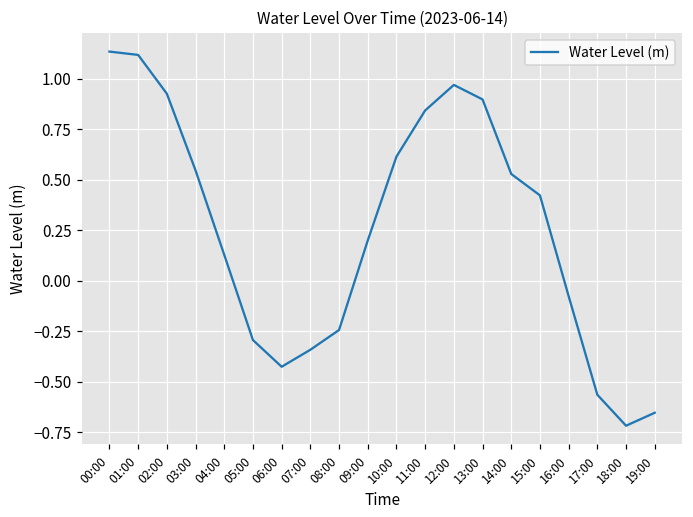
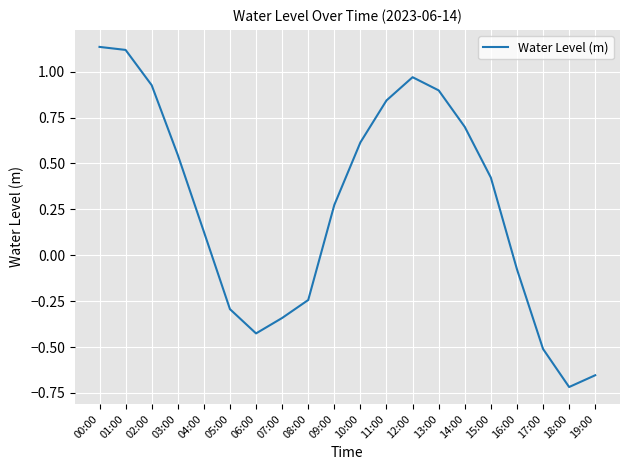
09:00: 0.20 -> 0.27
14:00: 0.53 -> 0.70
17:00: -0.56 -> -0.51
